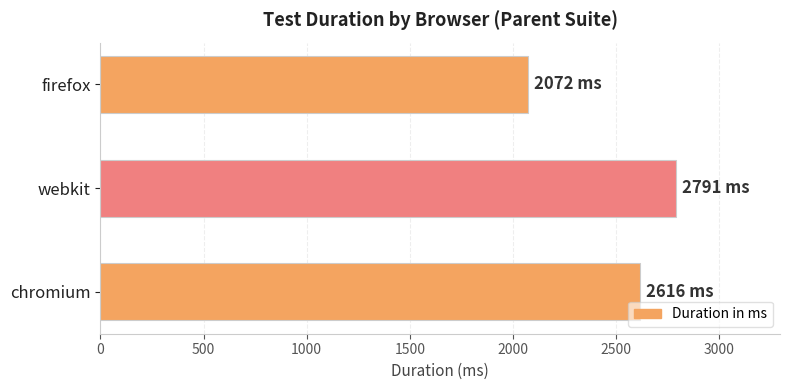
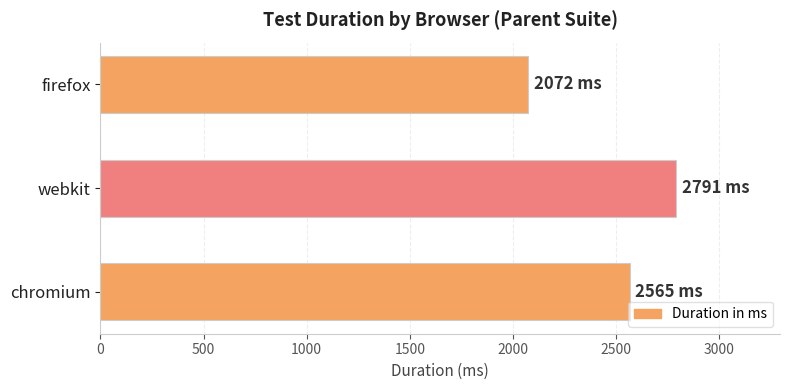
chromium: 2616 -> 2565
